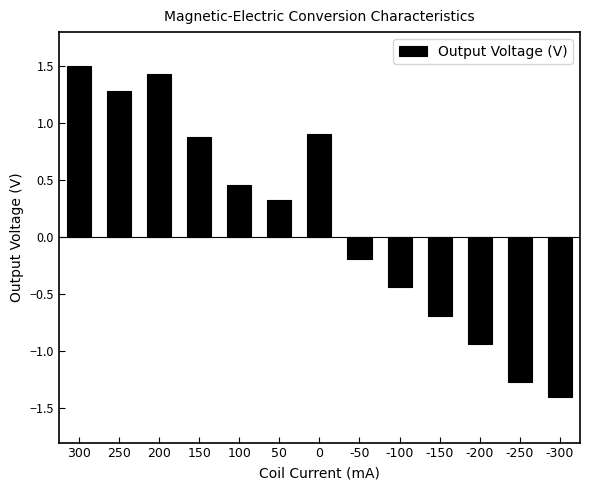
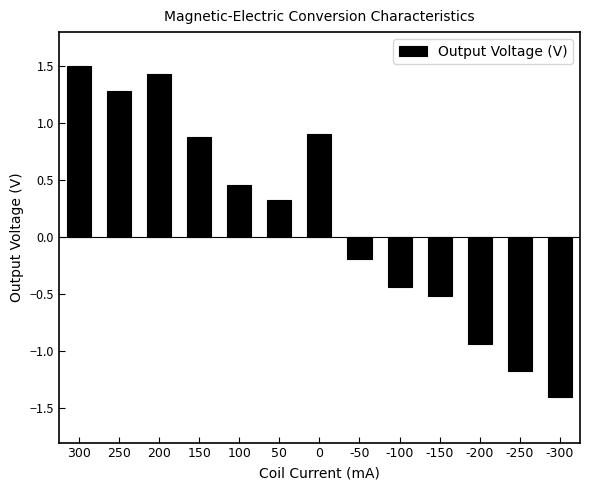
-150: -0.69 -> -0.51
-250: -1.27 -> -1.17
